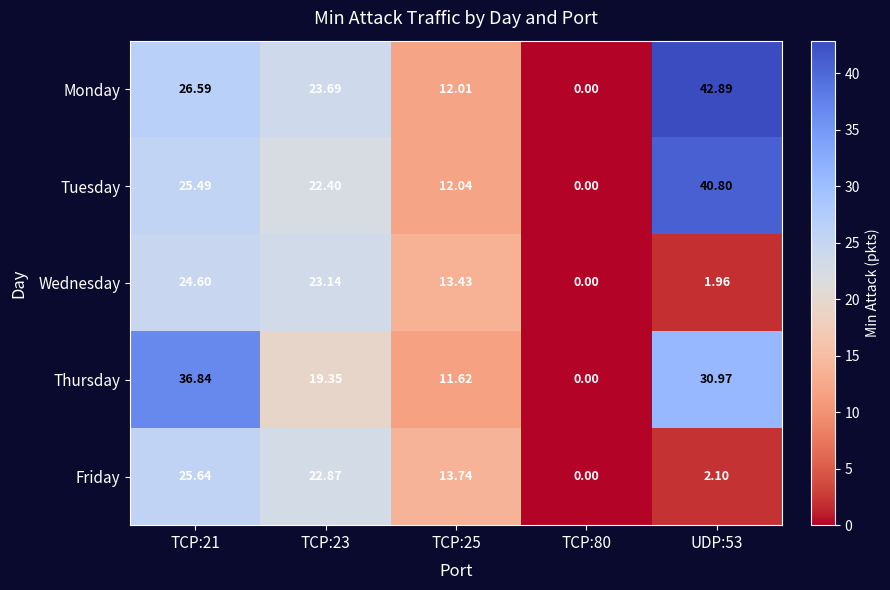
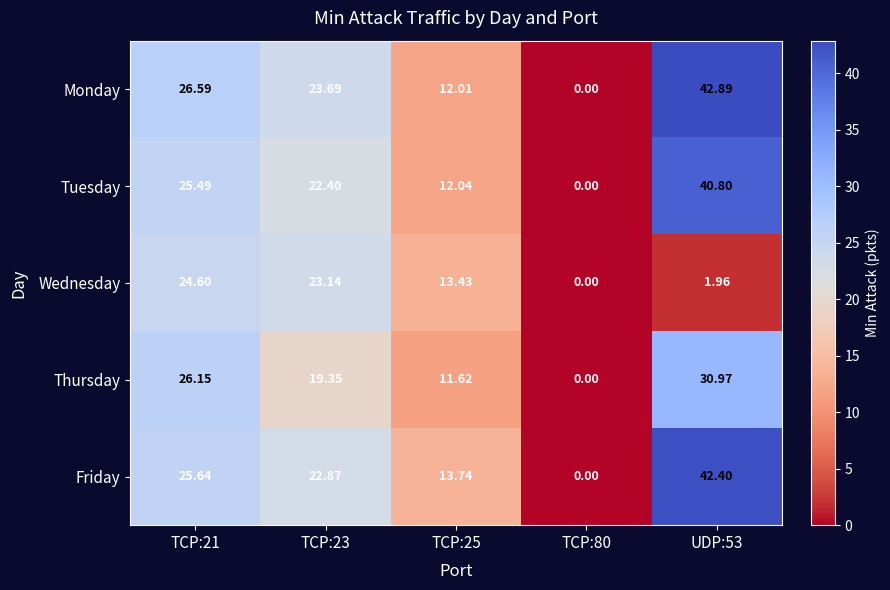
Thursday, TCP:21: 36.84 -> 26.15
Friday, UDP:53: 2.10 -> 42.40
